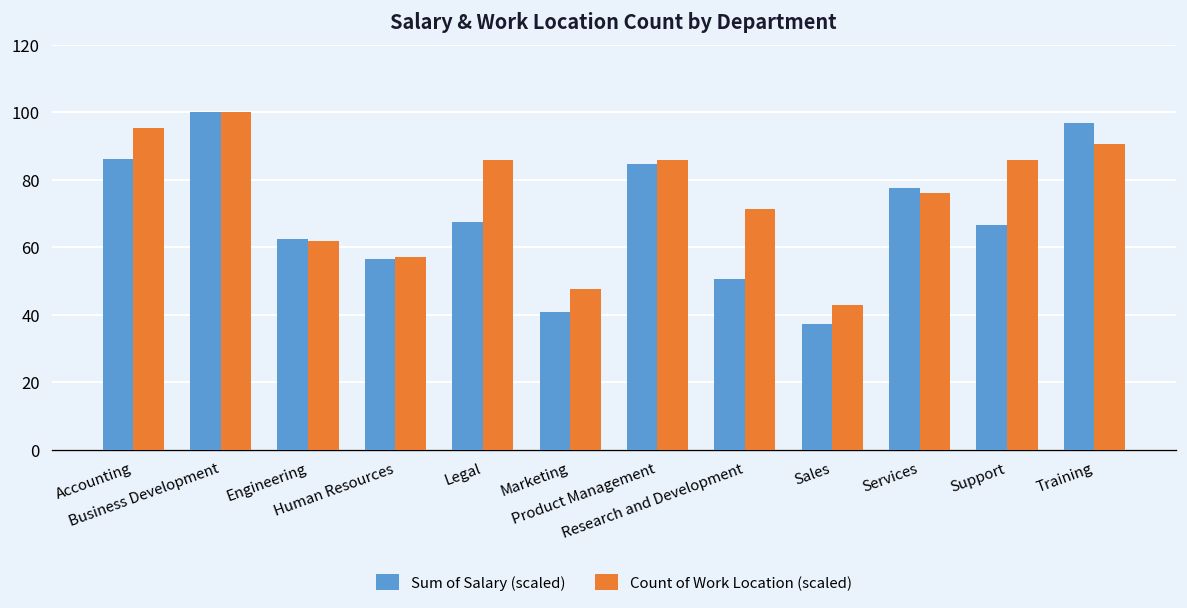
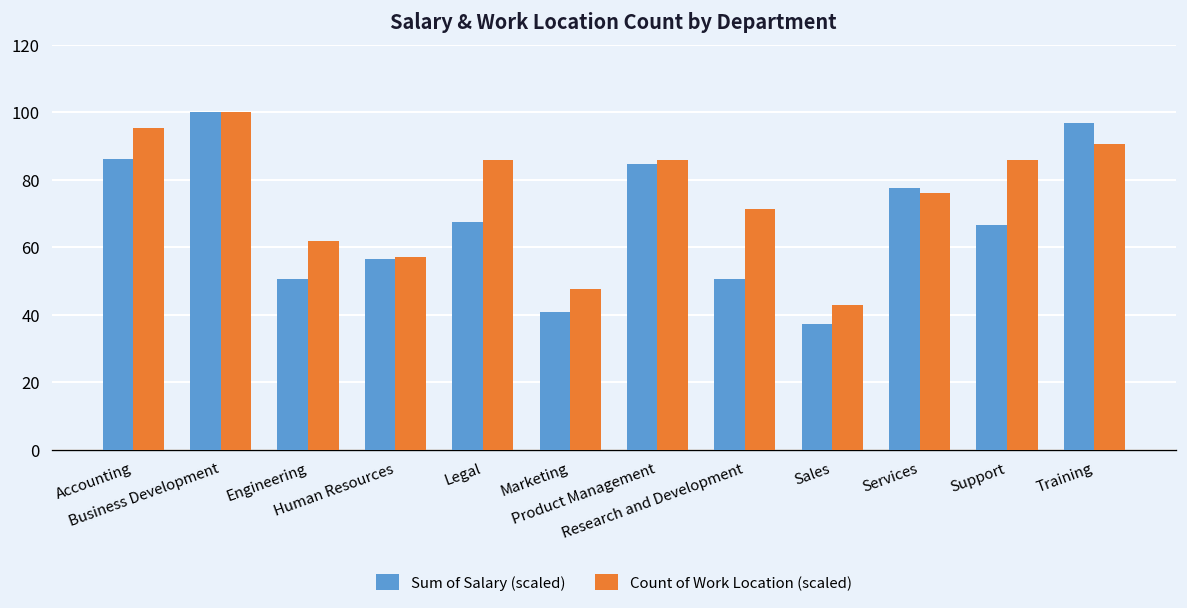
Sum of Salary (scaled), Engineering: 63 -> 51
